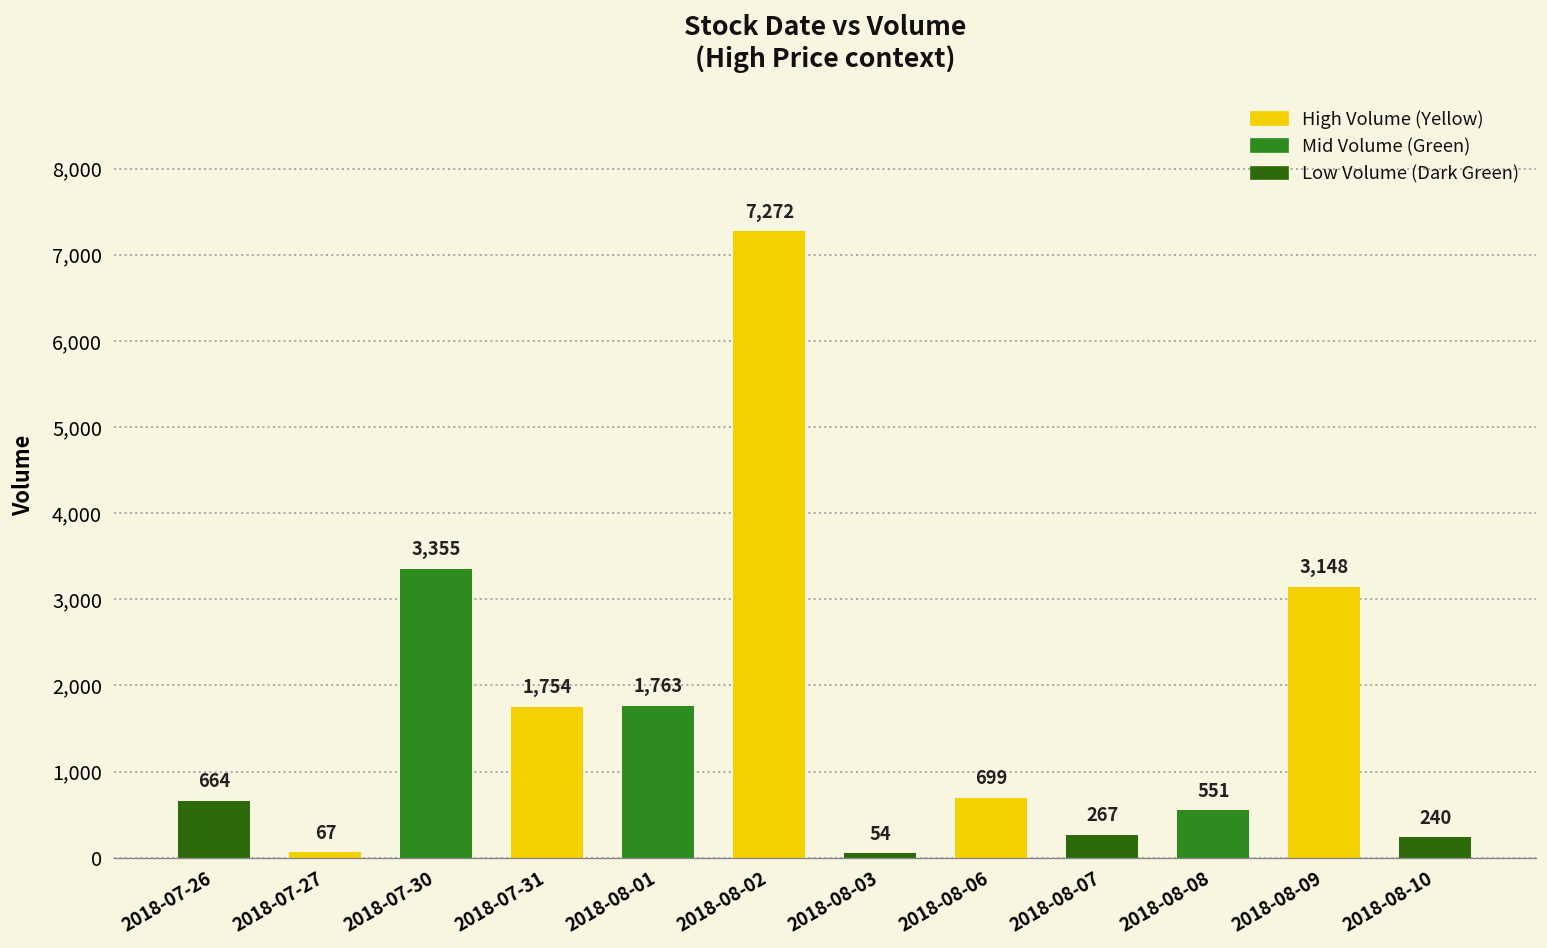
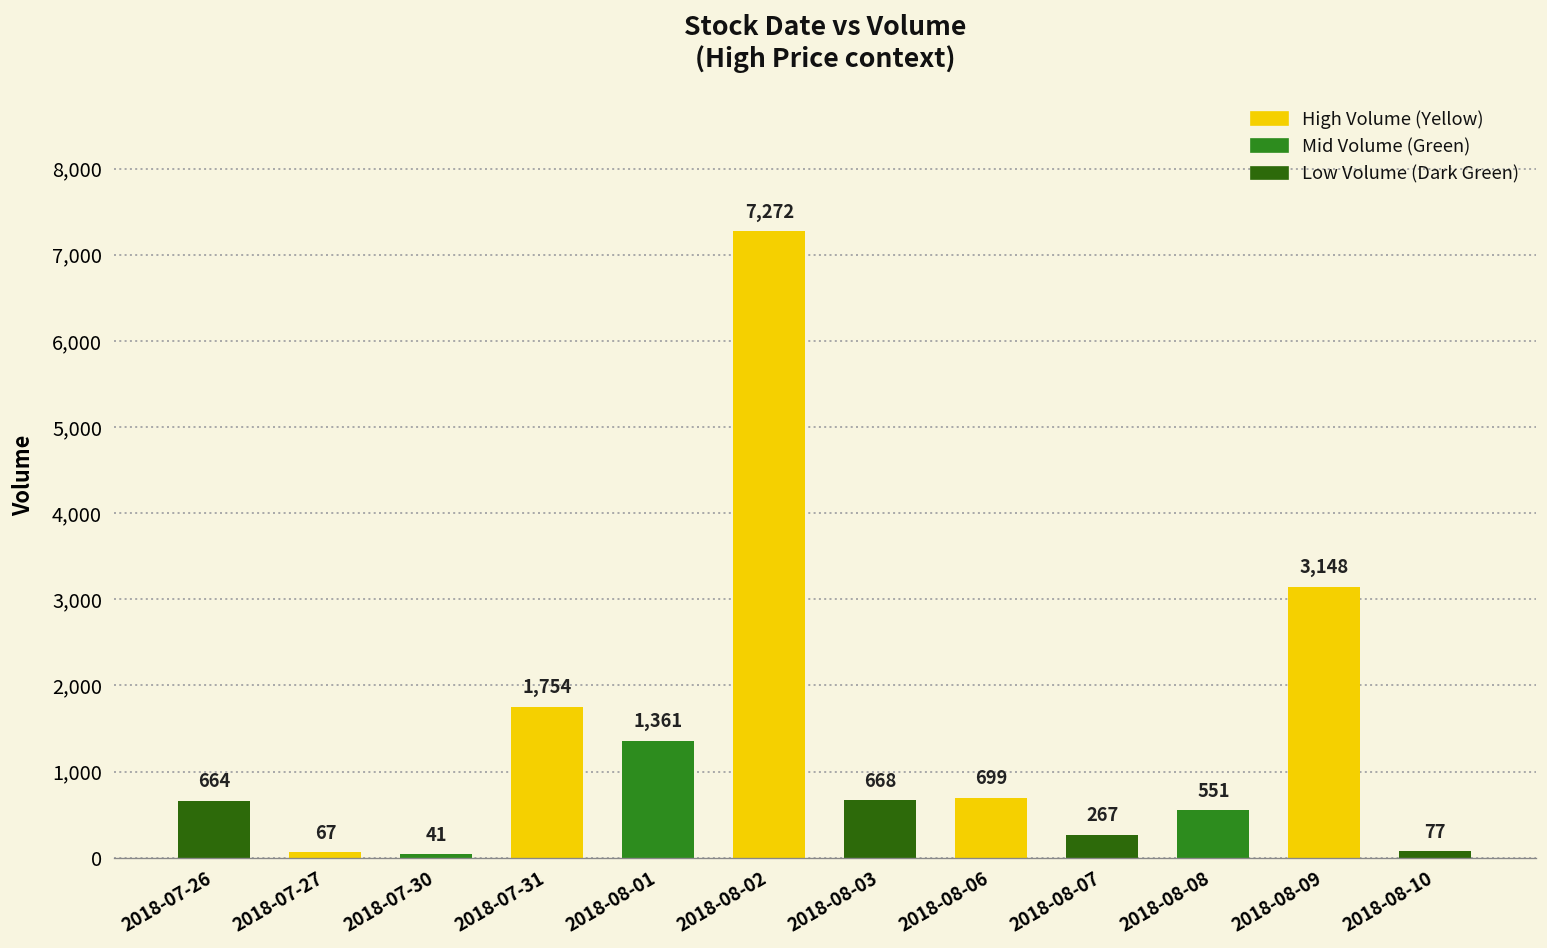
2018-07-30: 3,355 -> 41
2018-08-01: 1,763 -> 1,361
2018-08-03: 54 -> 668
2018-08-10: 240 -> 77
